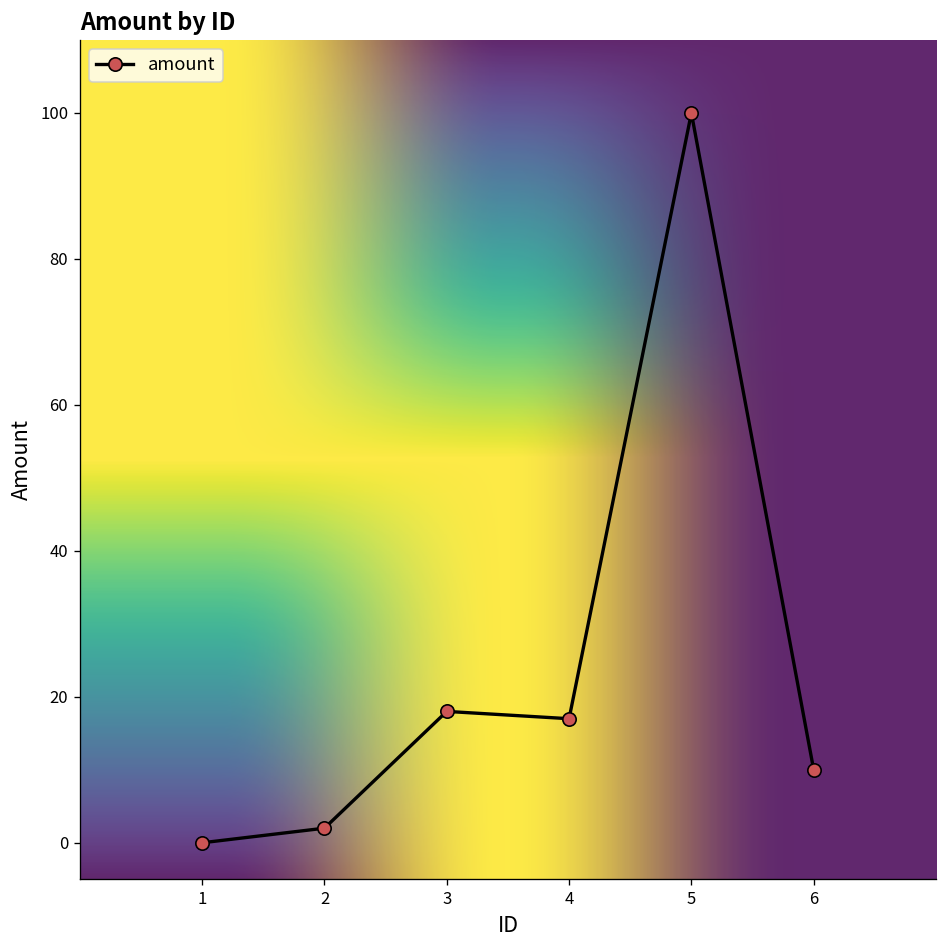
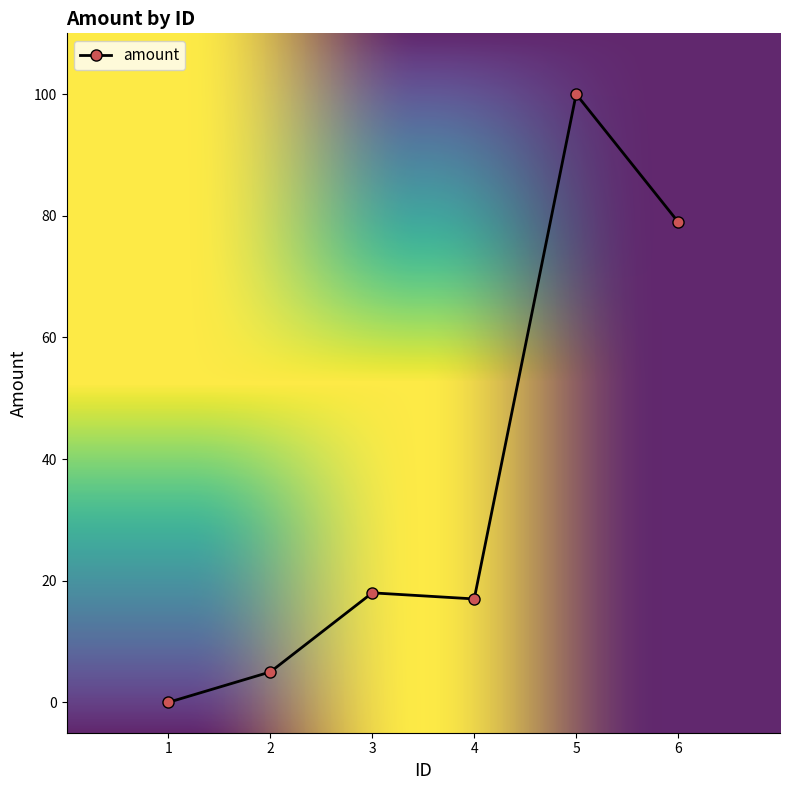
2: 2 -> 5
6: 10 -> 79
